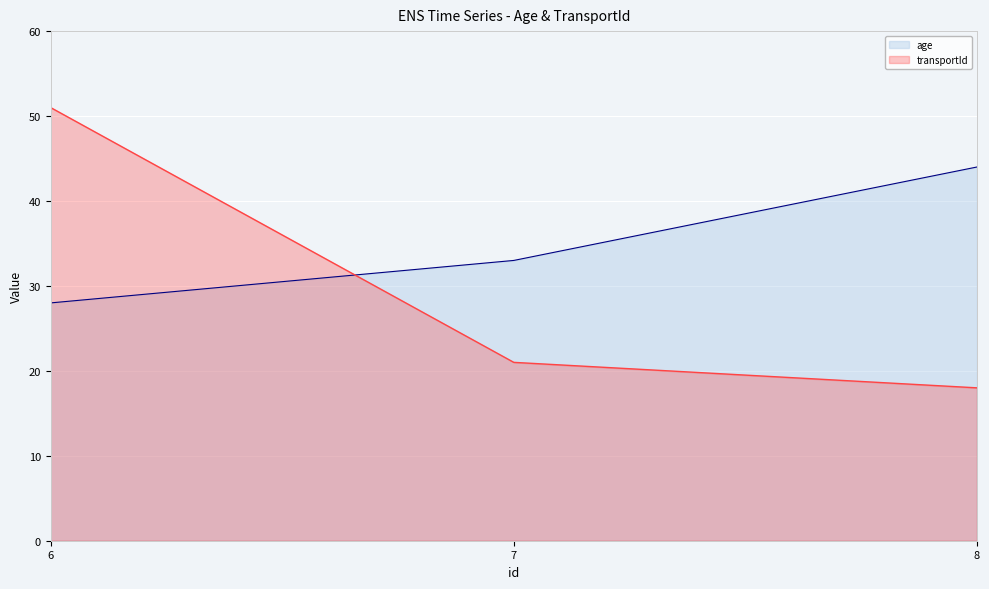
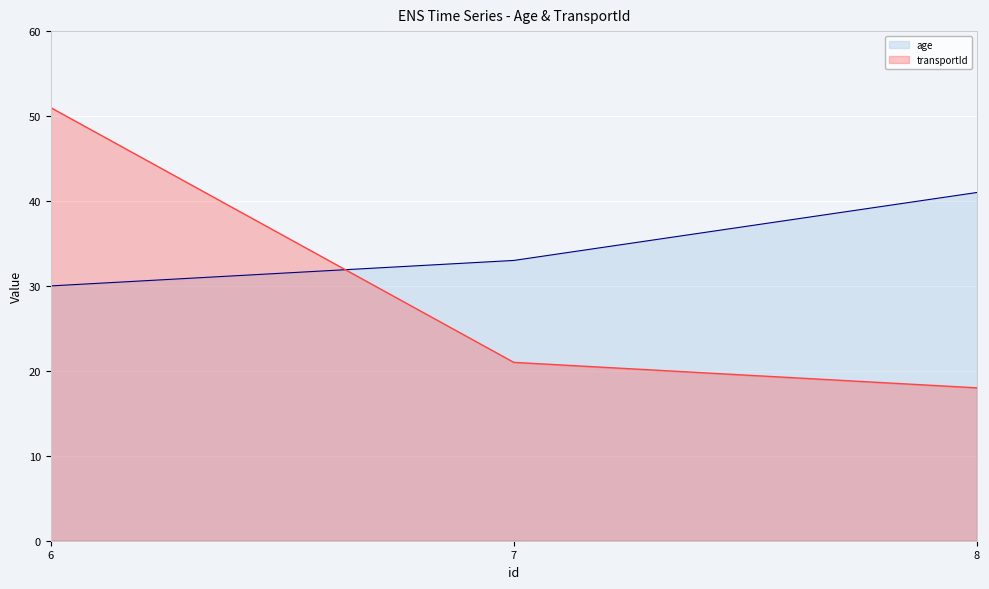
age, 6: 28 -> 30
age, 8: 44 -> 41
